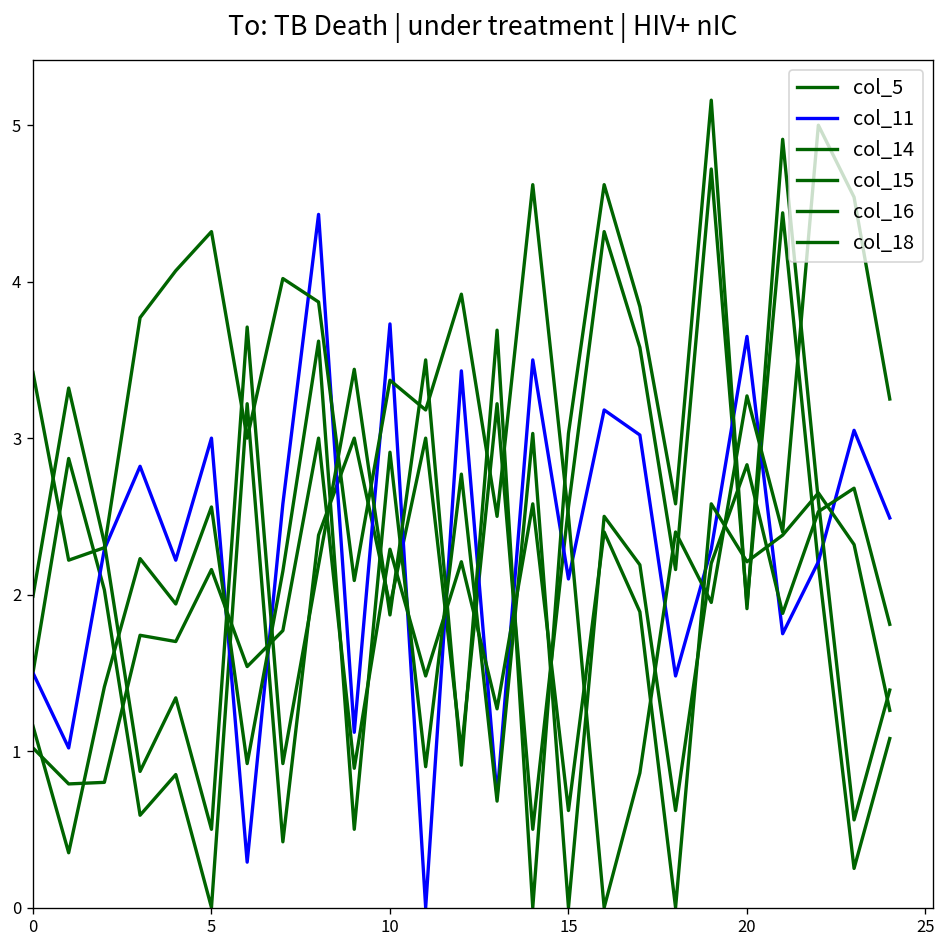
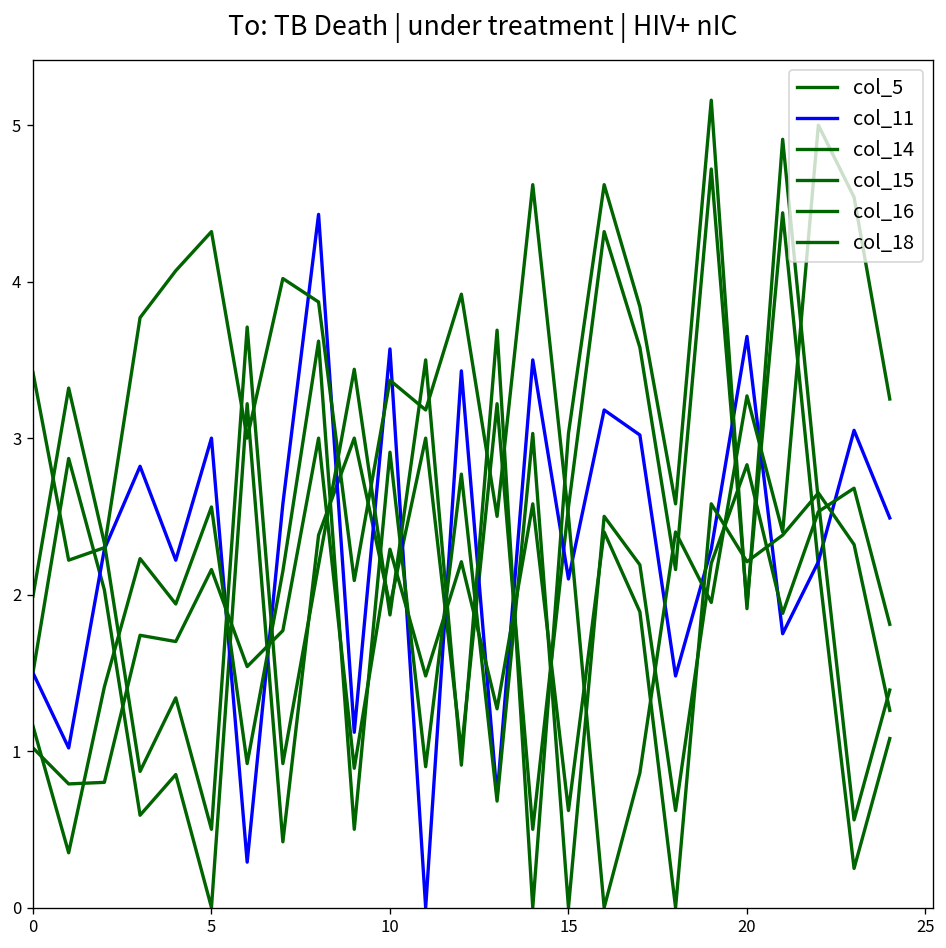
col_11, 10: 3.73 -> 3.57
